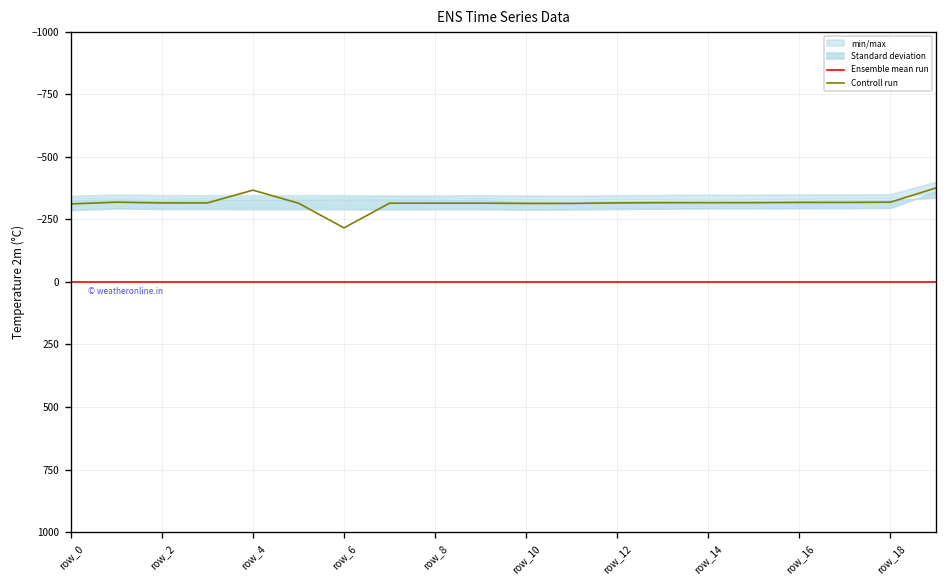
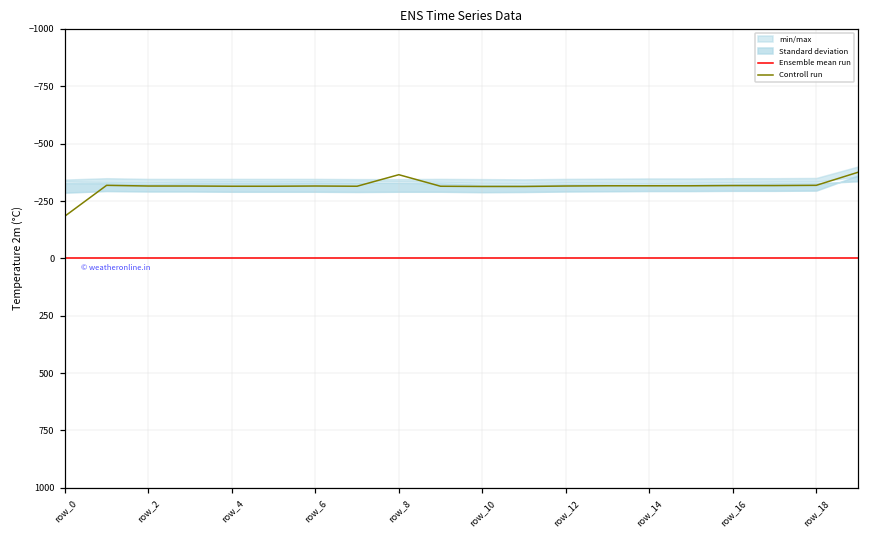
Controll run, row_0: -310 -> -180
Controll run, row_4: -370 -> -310
Controll run, row_6: -220 -> -320
Controll run, row_8: -310 -> -360
